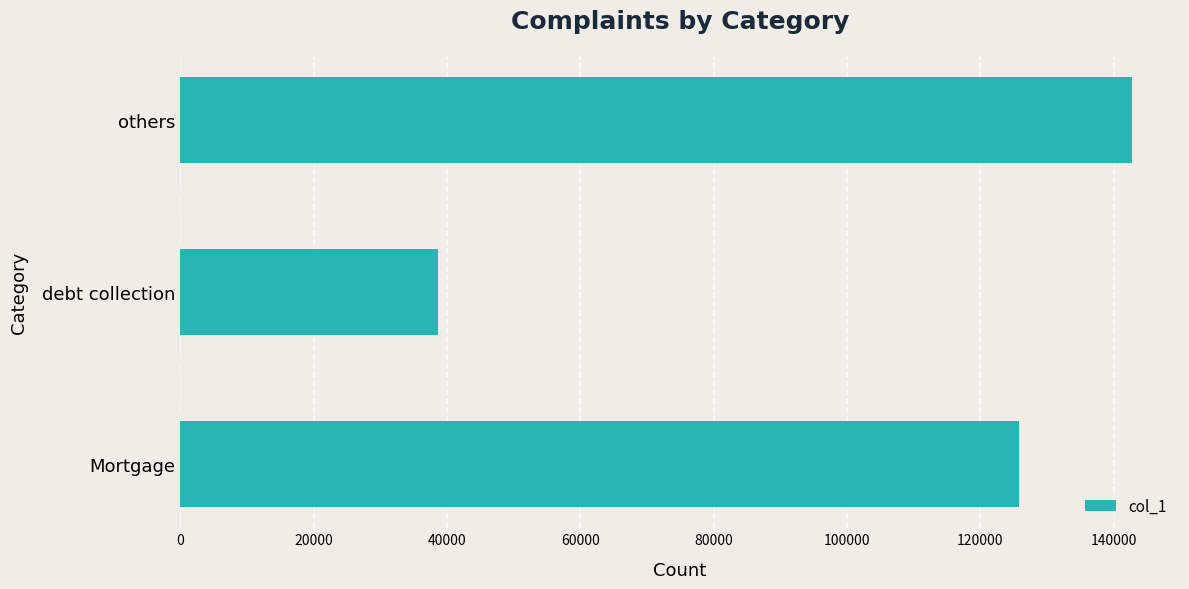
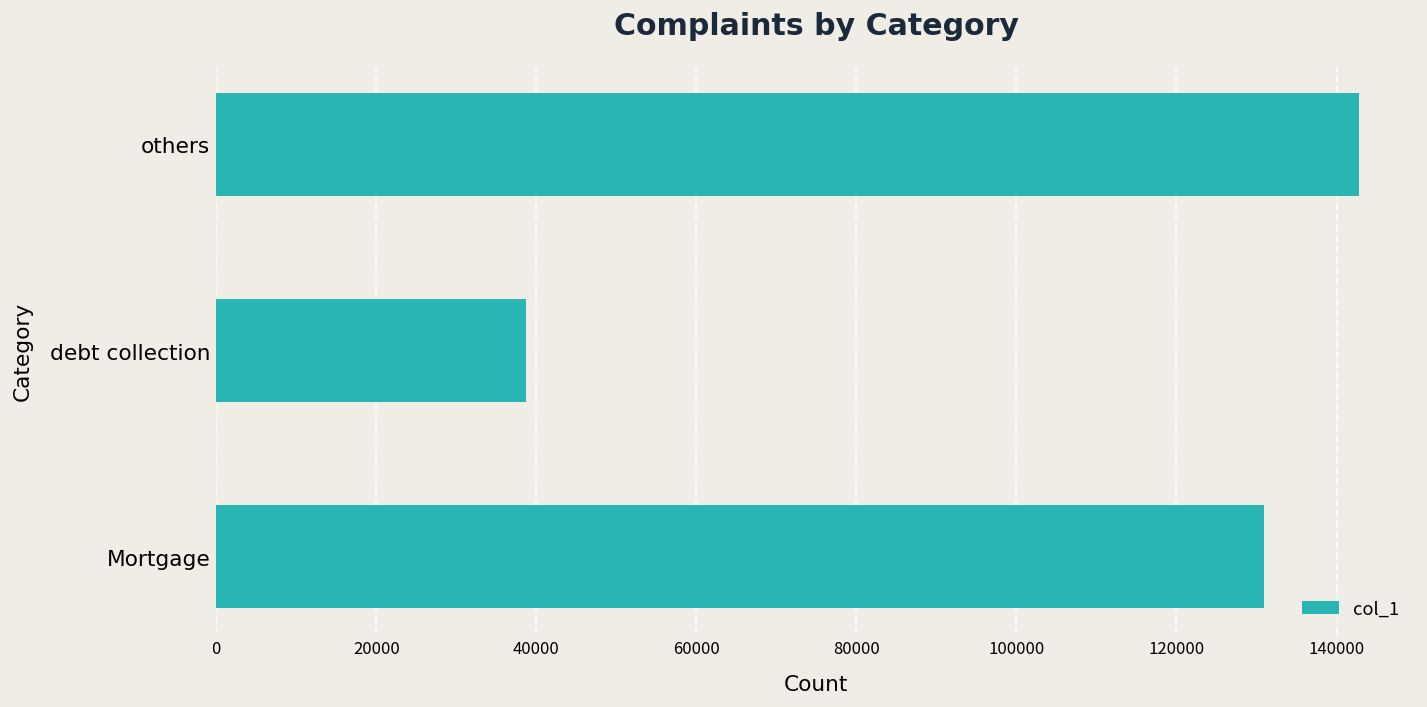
Mortgage: 126000 -> 131000
